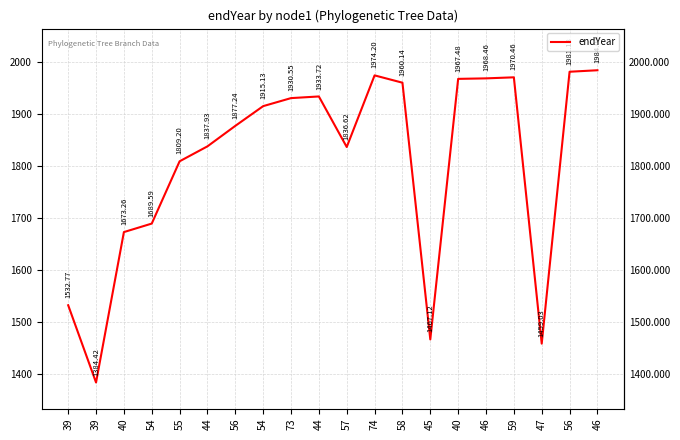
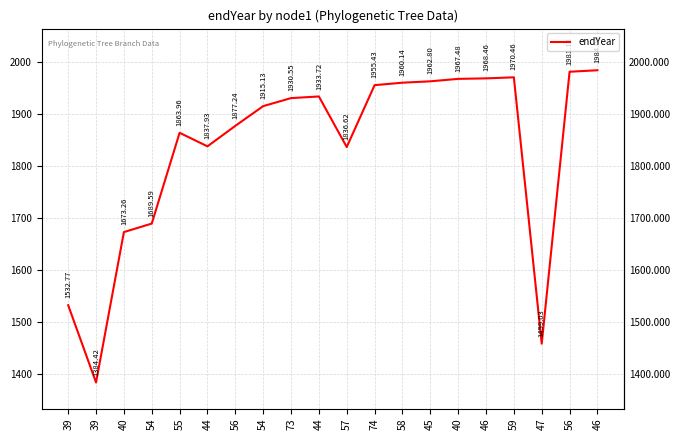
55: 1809.20 -> 1863.96
74: 1974.20 -> 1955.43
45: 1467.12 -> 1962.80
